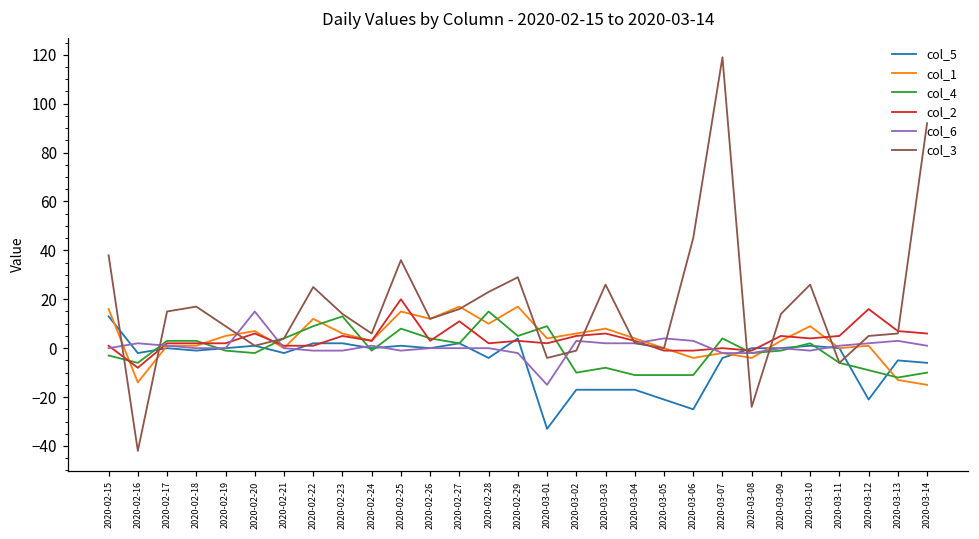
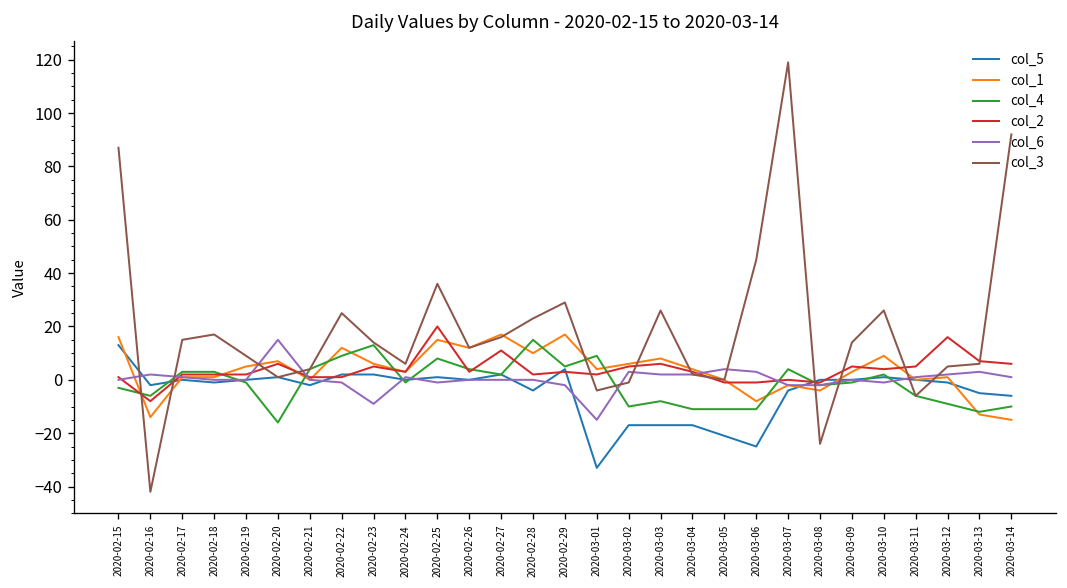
col_3, 2020-02-15: 38 -> 87
col_4, 2020-02-20: -2 -> -16
col_6, 2020-02-23: -1 -> -9
col_1, 2020-03-06: -4 -> -8
col_5, 2020-03-12: -21 -> -1
